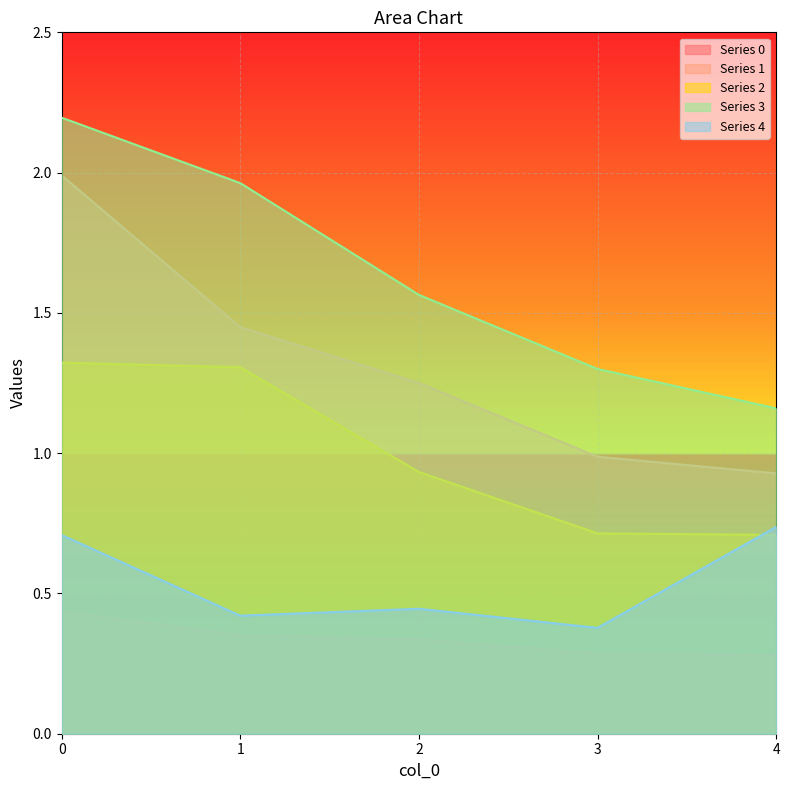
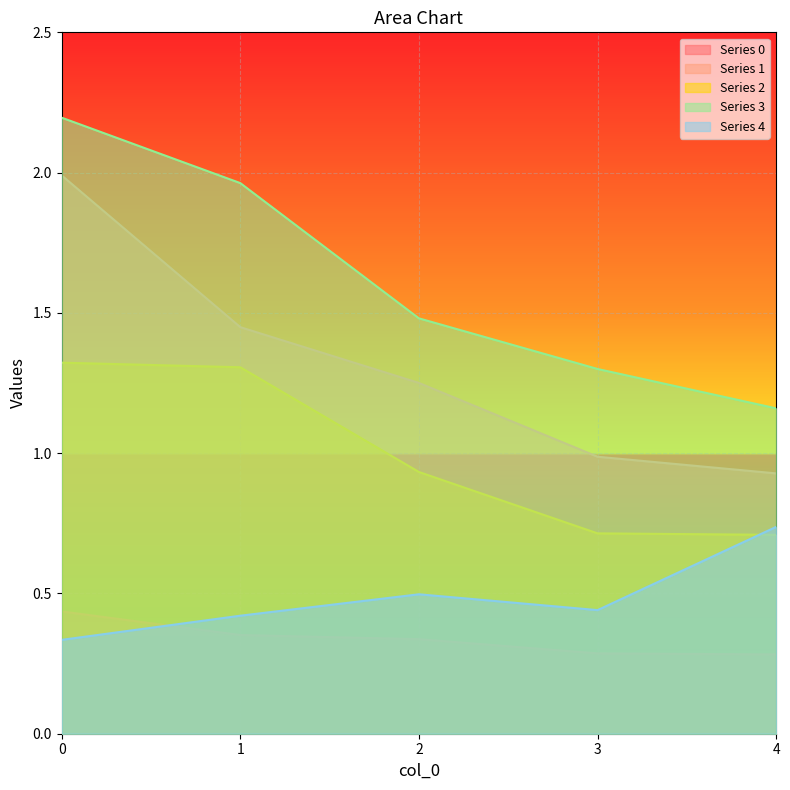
Series 4, 0: 0.71 -> 0.33
Series 3, 2: 1.56 -> 1.48
Series 4, 2: 0.45 -> 0.50
Series 4, 3: 0.38 -> 0.44
